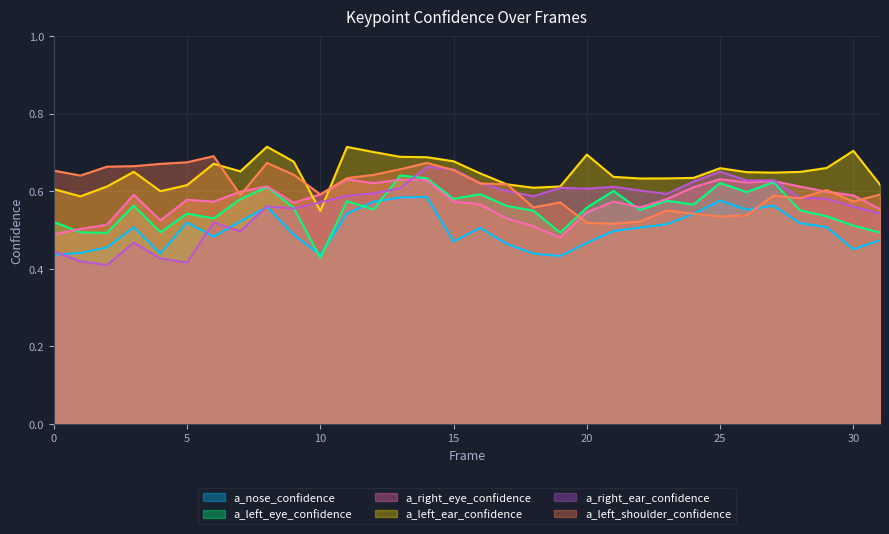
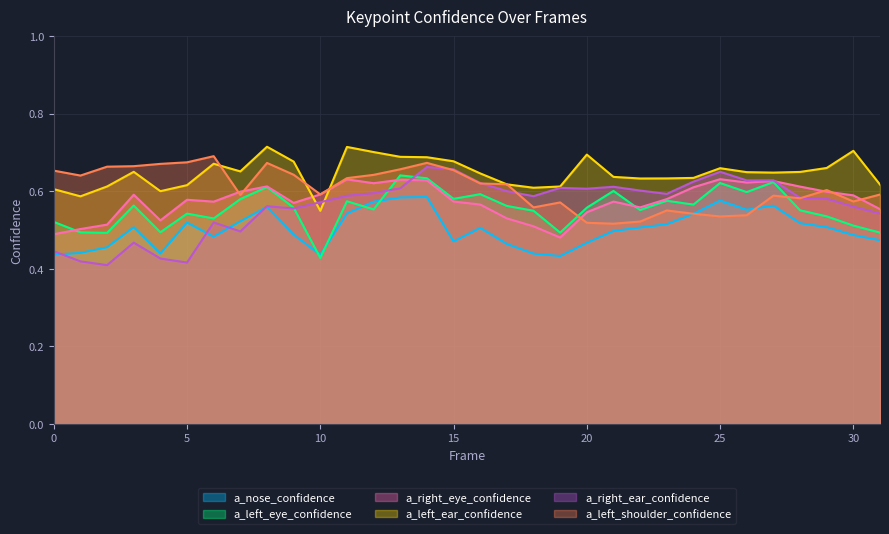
a_nose_confidence, 30: 0.45 -> 0.49
